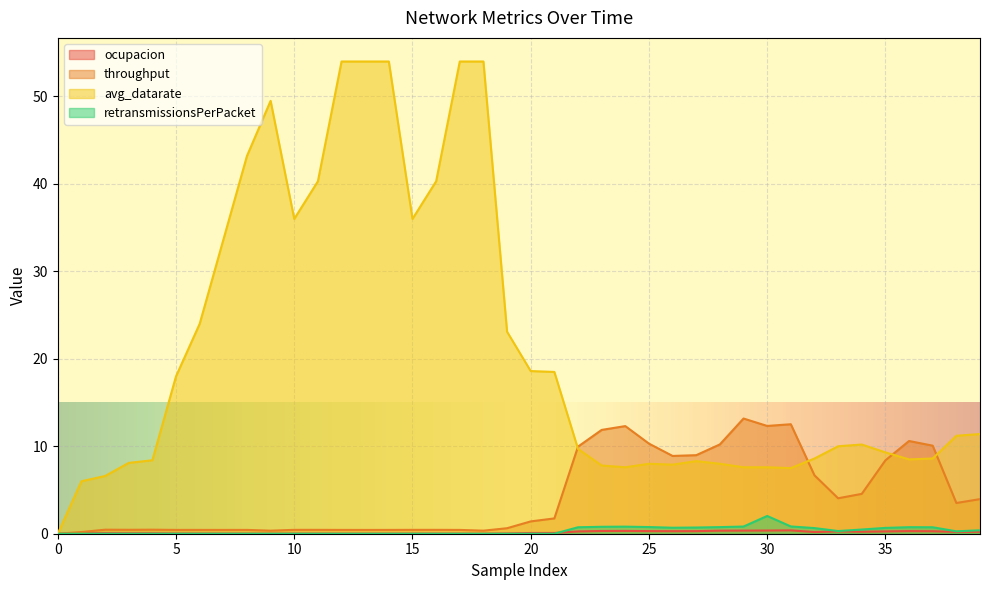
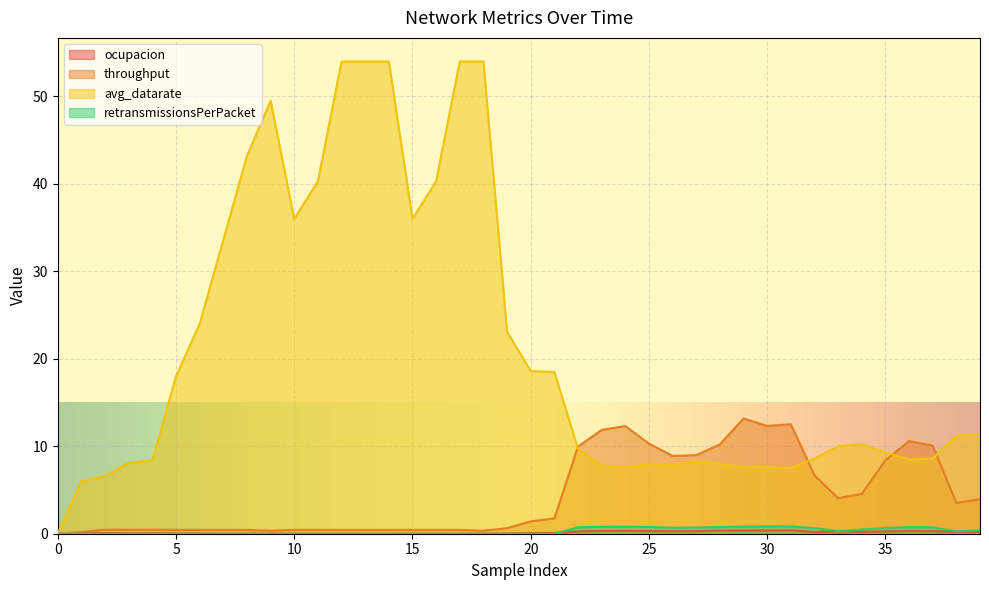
retransmissionsPerPacket, 30: 2 -> 1
